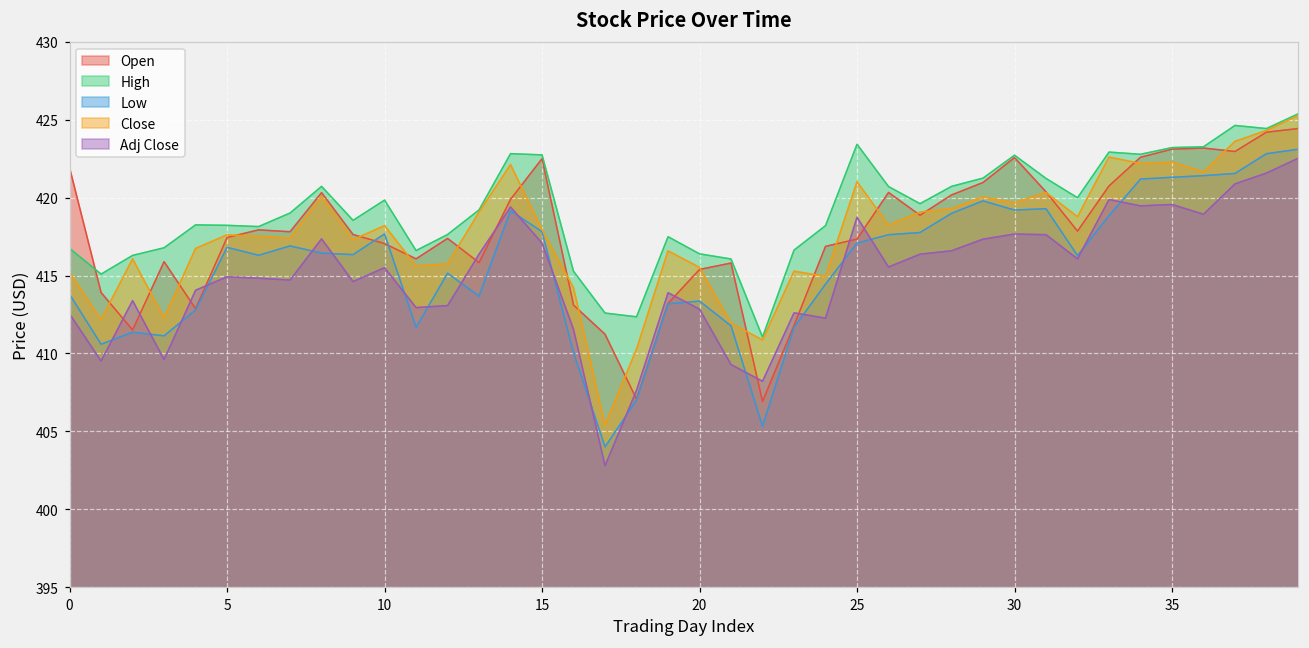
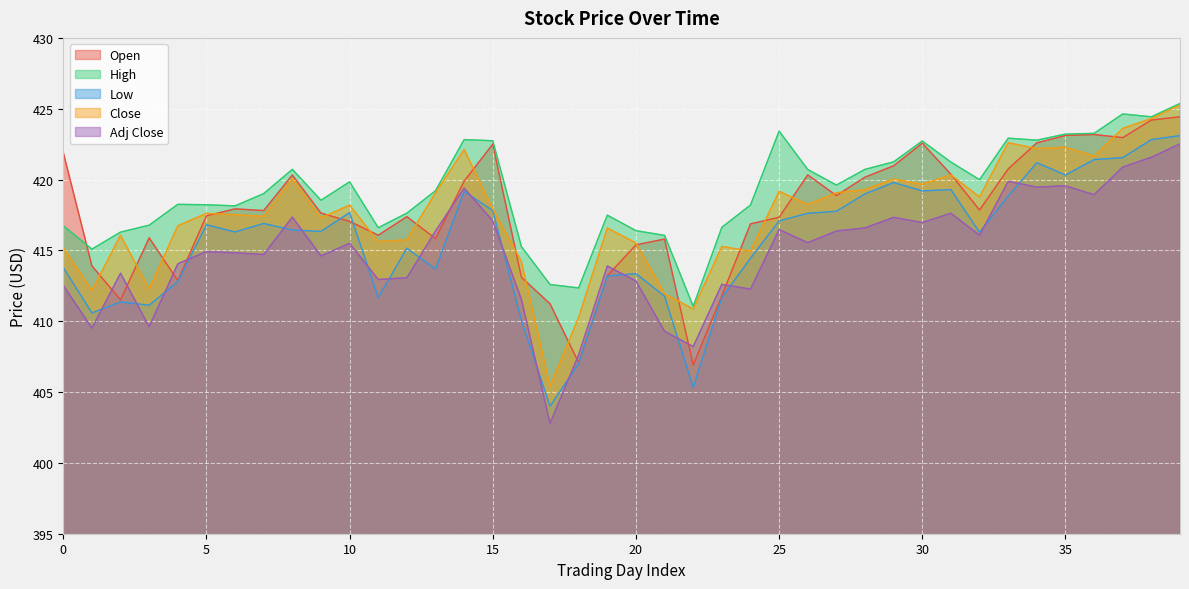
Close, 25: 421.0 -> 419.2
Adj Close, 25: 418.7 -> 416.5
Adj Close, 30: 417.7 -> 417.0
Low, 35: 421.3 -> 420.3
